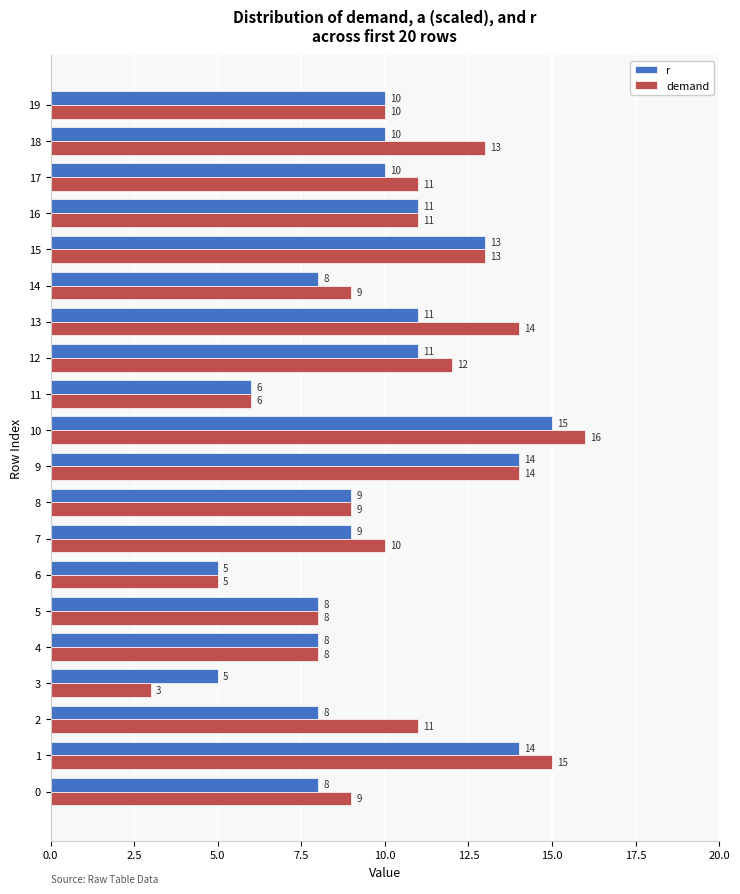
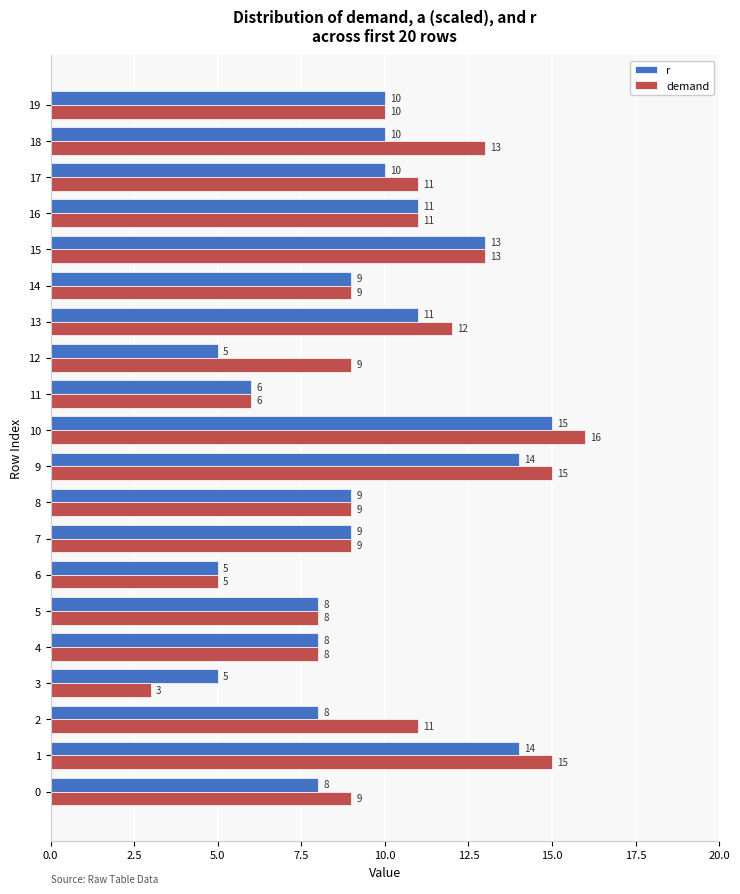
r, 14: 8 -> 9
demand, 13: 14 -> 12
r, 12: 11 -> 5
demand, 12: 12 -> 9
demand, 9: 14 -> 15
demand, 7: 10 -> 9
